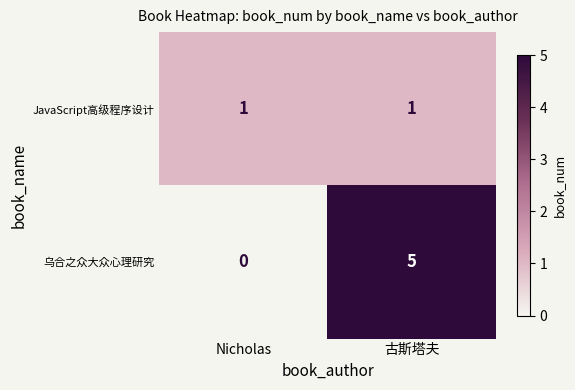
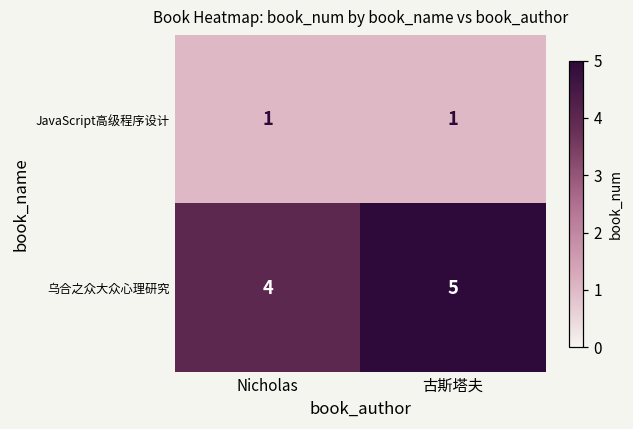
乌合之众大众心理研究, Nicholas: 0 -> 4
